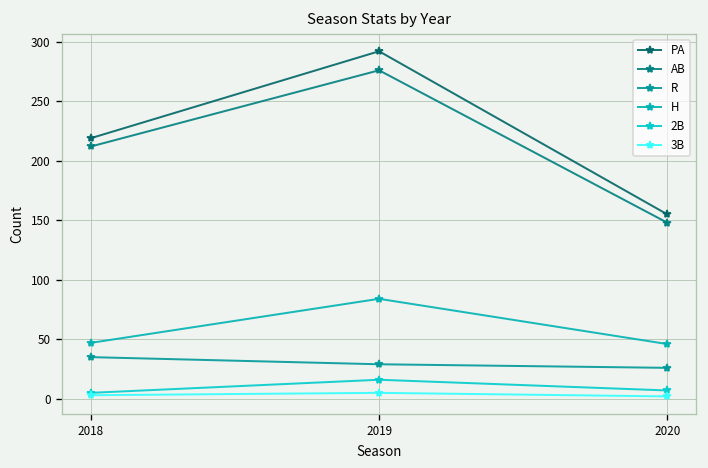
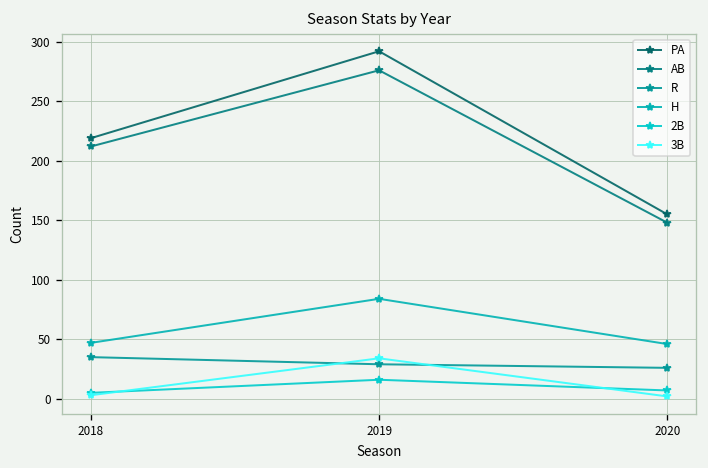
3B, 2019: 10 -> 30
